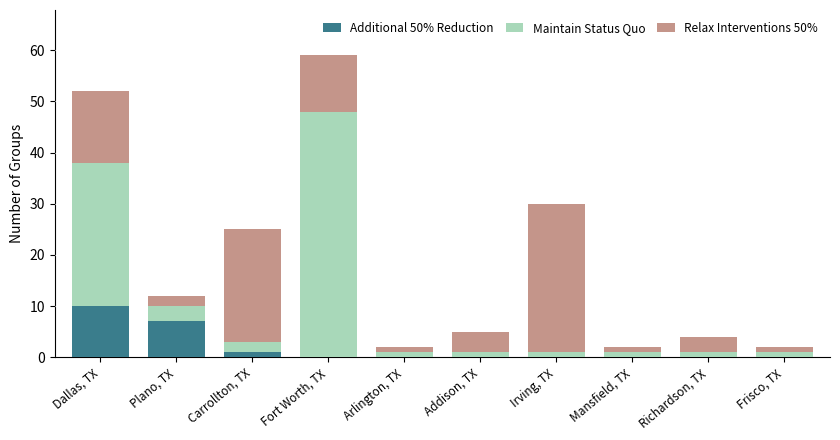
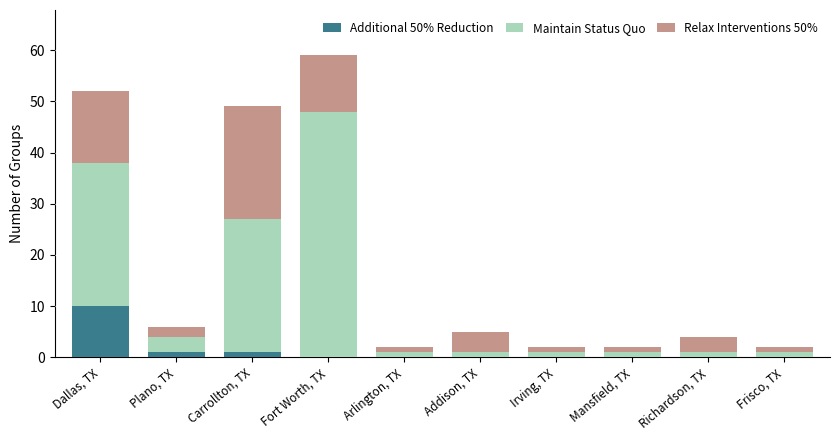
Additional 50% Reduction, Plano, TX: 7 -> 1
Maintain Status Quo, Carrollton, TX: 2 -> 26
Relax Interventions 50%, Irving, TX: 29 -> 1
